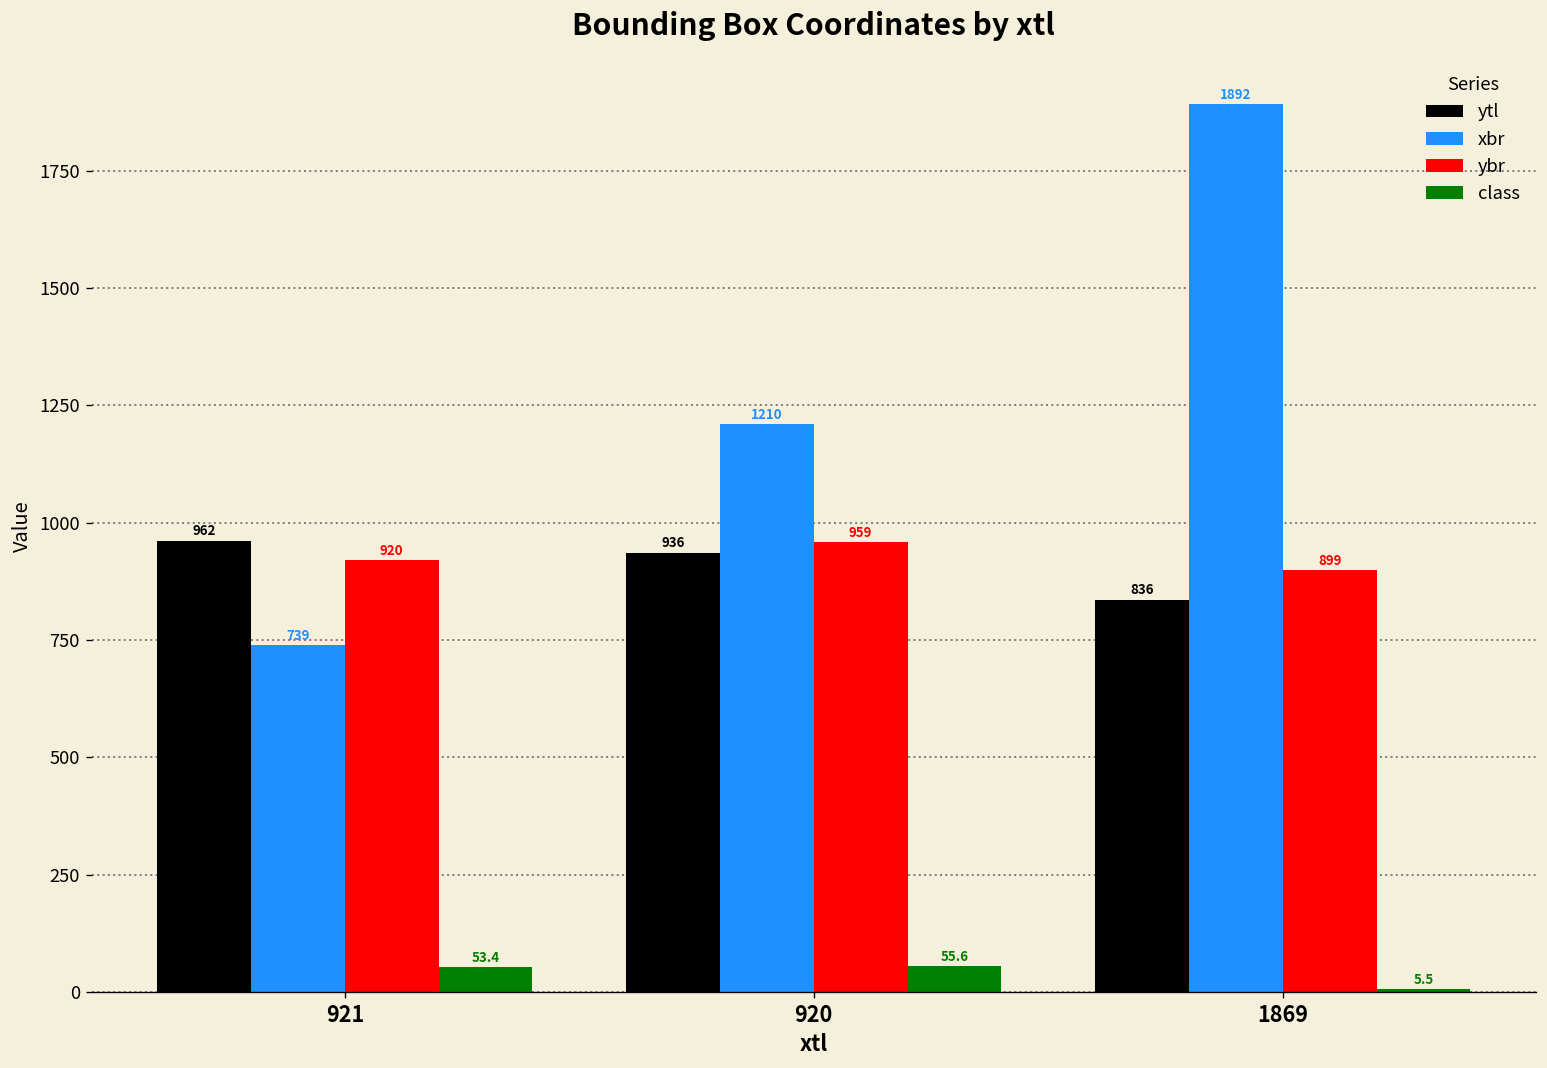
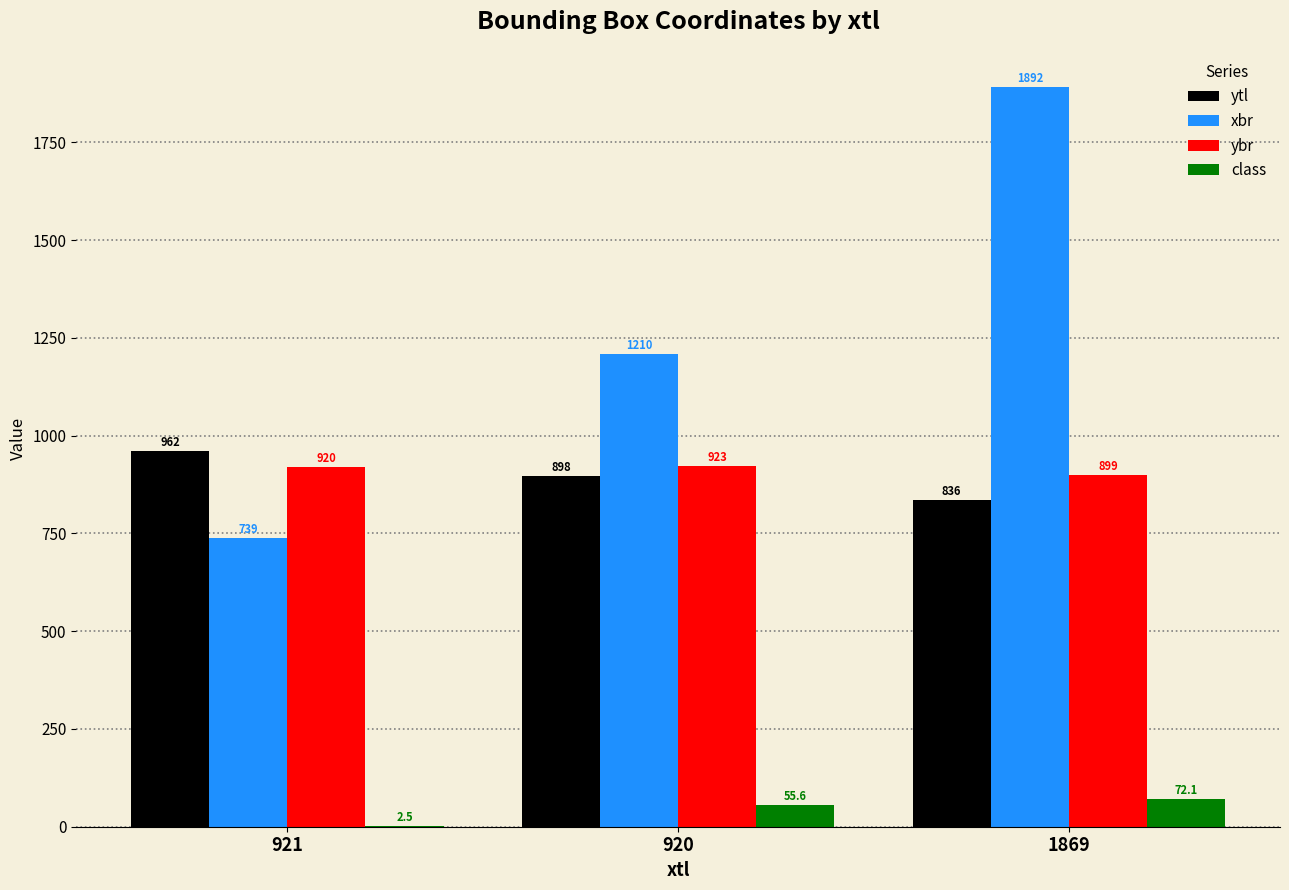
class, 921: 53.4 -> 2.5
ytl, 920: 936 -> 898
ybr, 920: 959 -> 923
class, 1869: 5.5 -> 72.1
